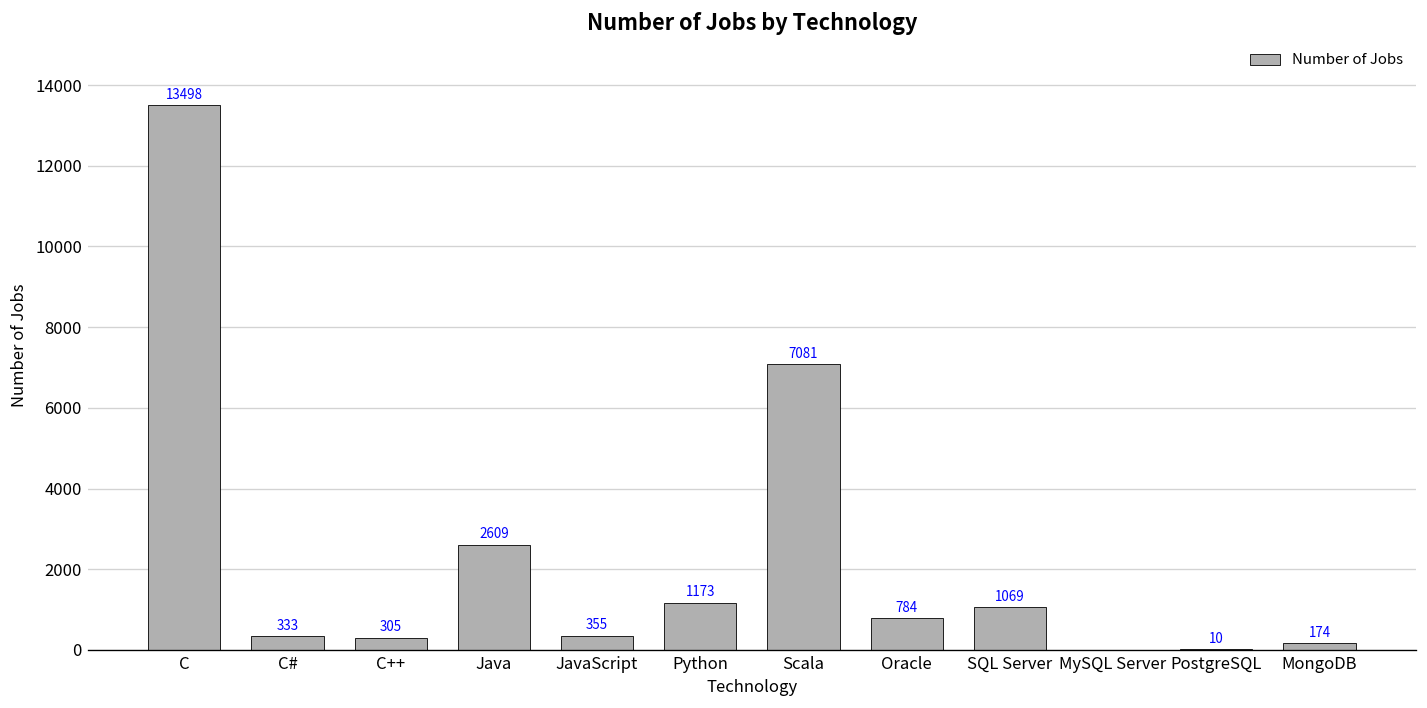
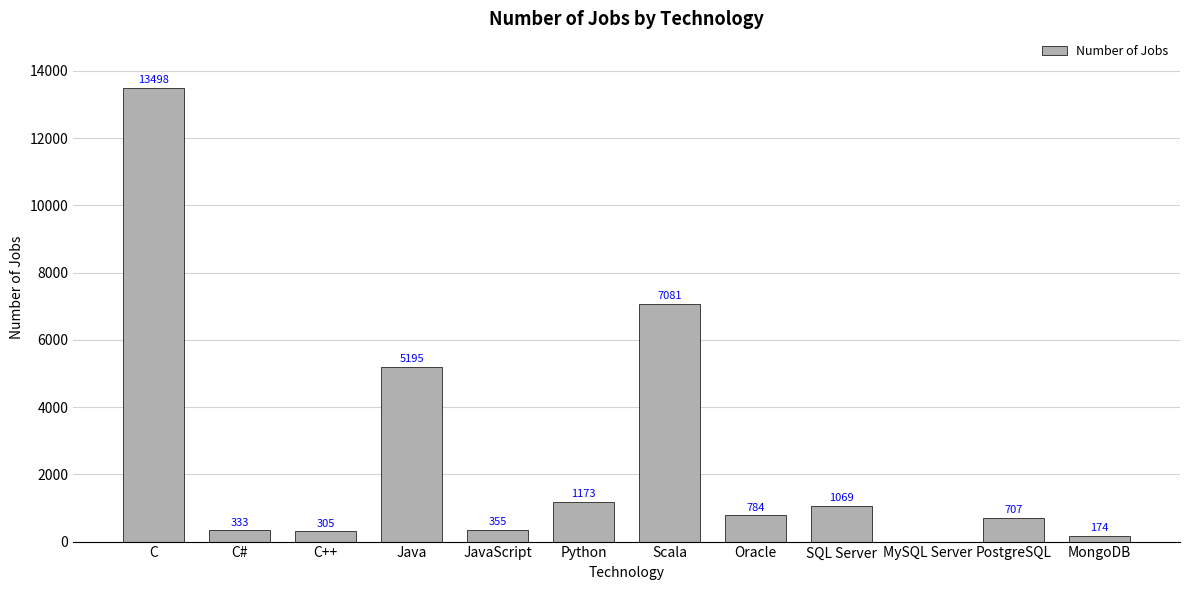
Java: 2609 -> 5195
PostgreSQL: 10 -> 707
